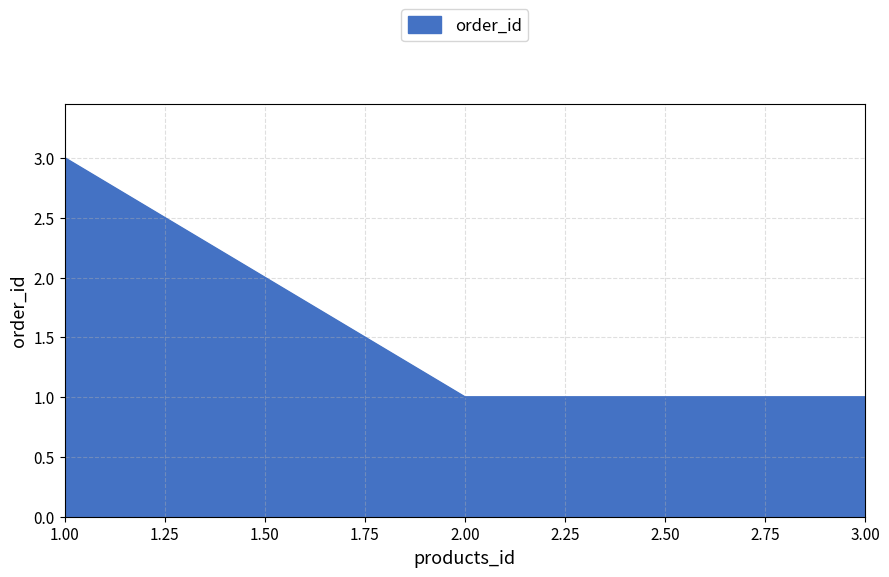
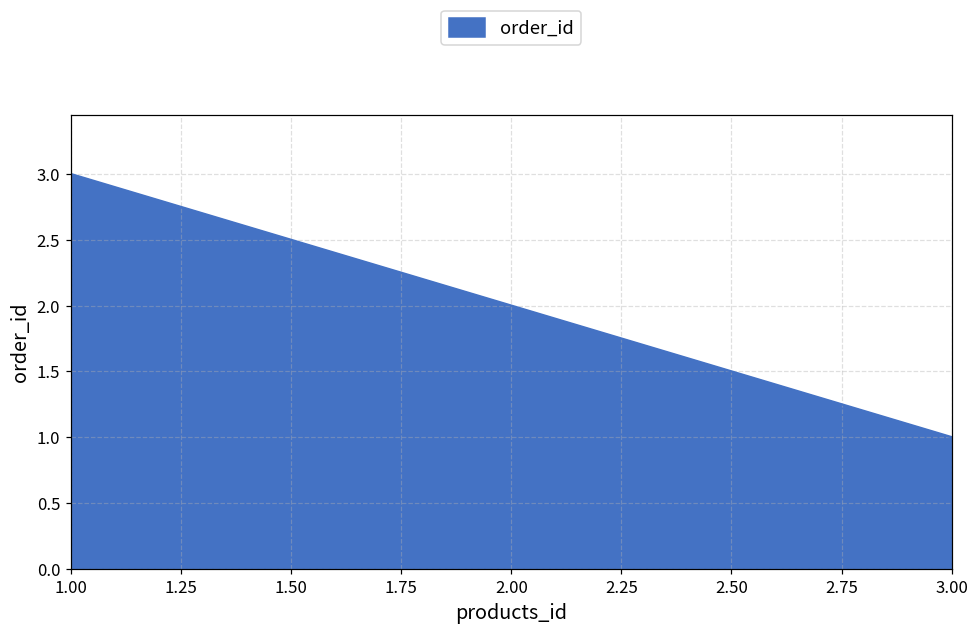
2.00: 1 -> 2
